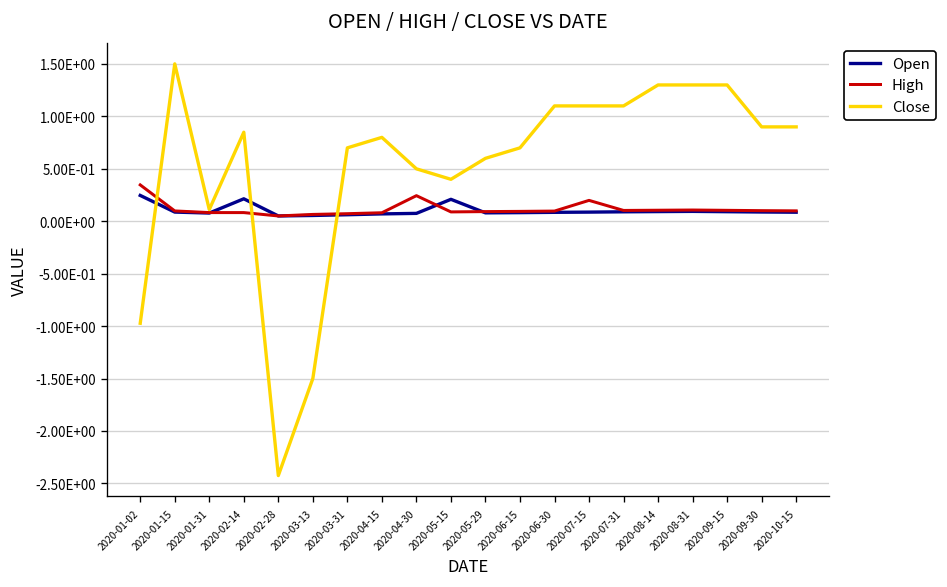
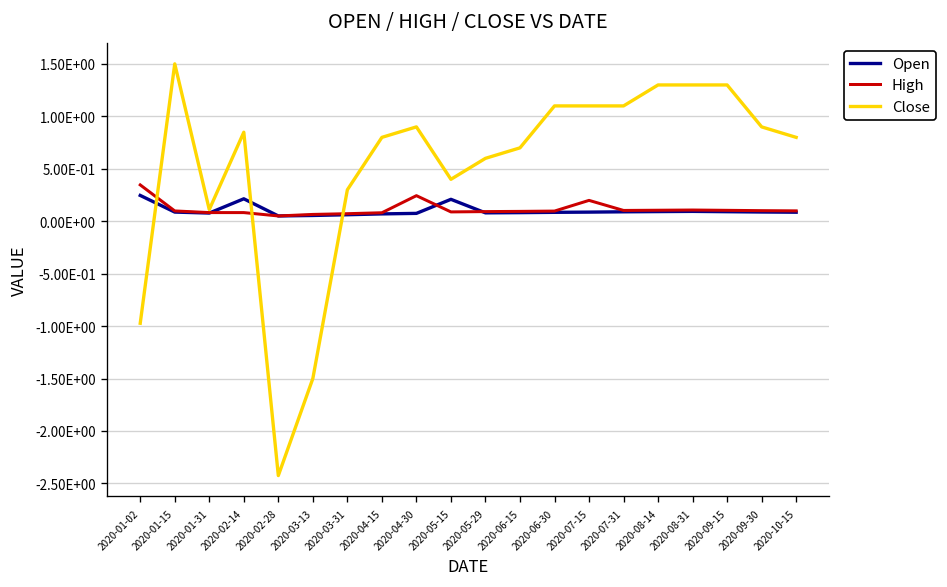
Close, 2020-03-31: 0.7 -> 0.3
Close, 2020-04-30: 0.5 -> 0.9
Close, 2020-10-15: 0.9 -> 0.8
